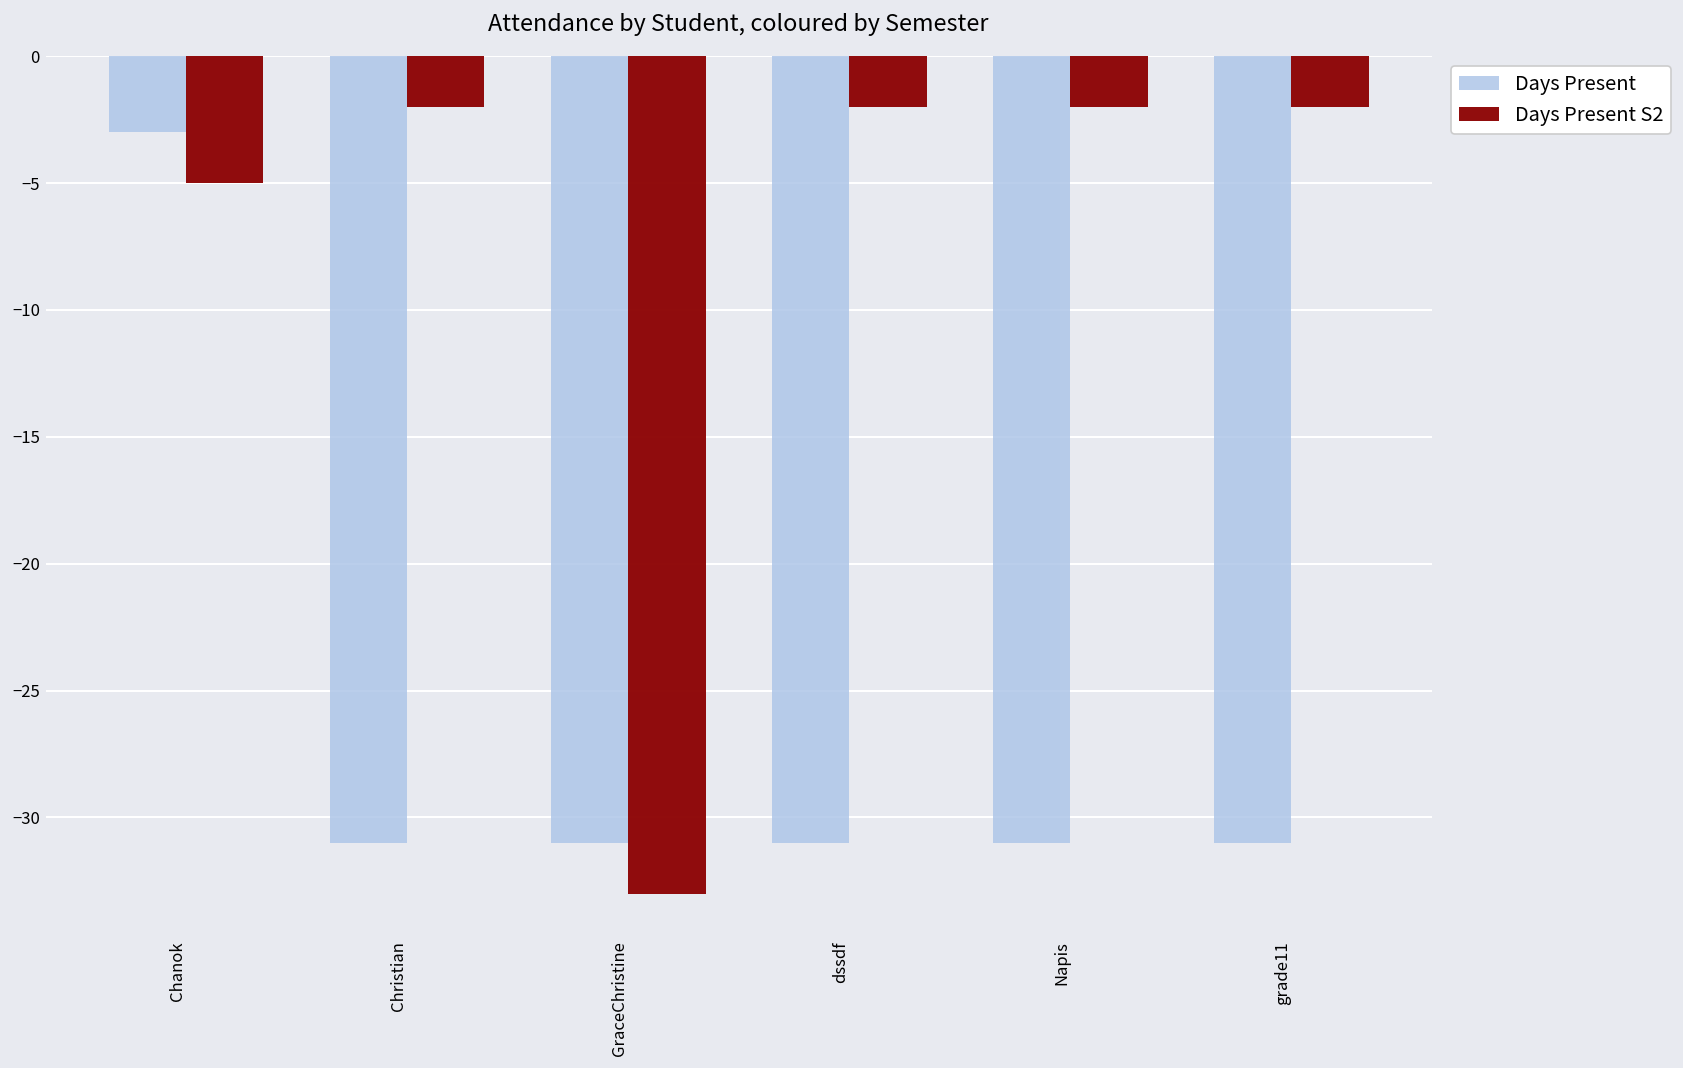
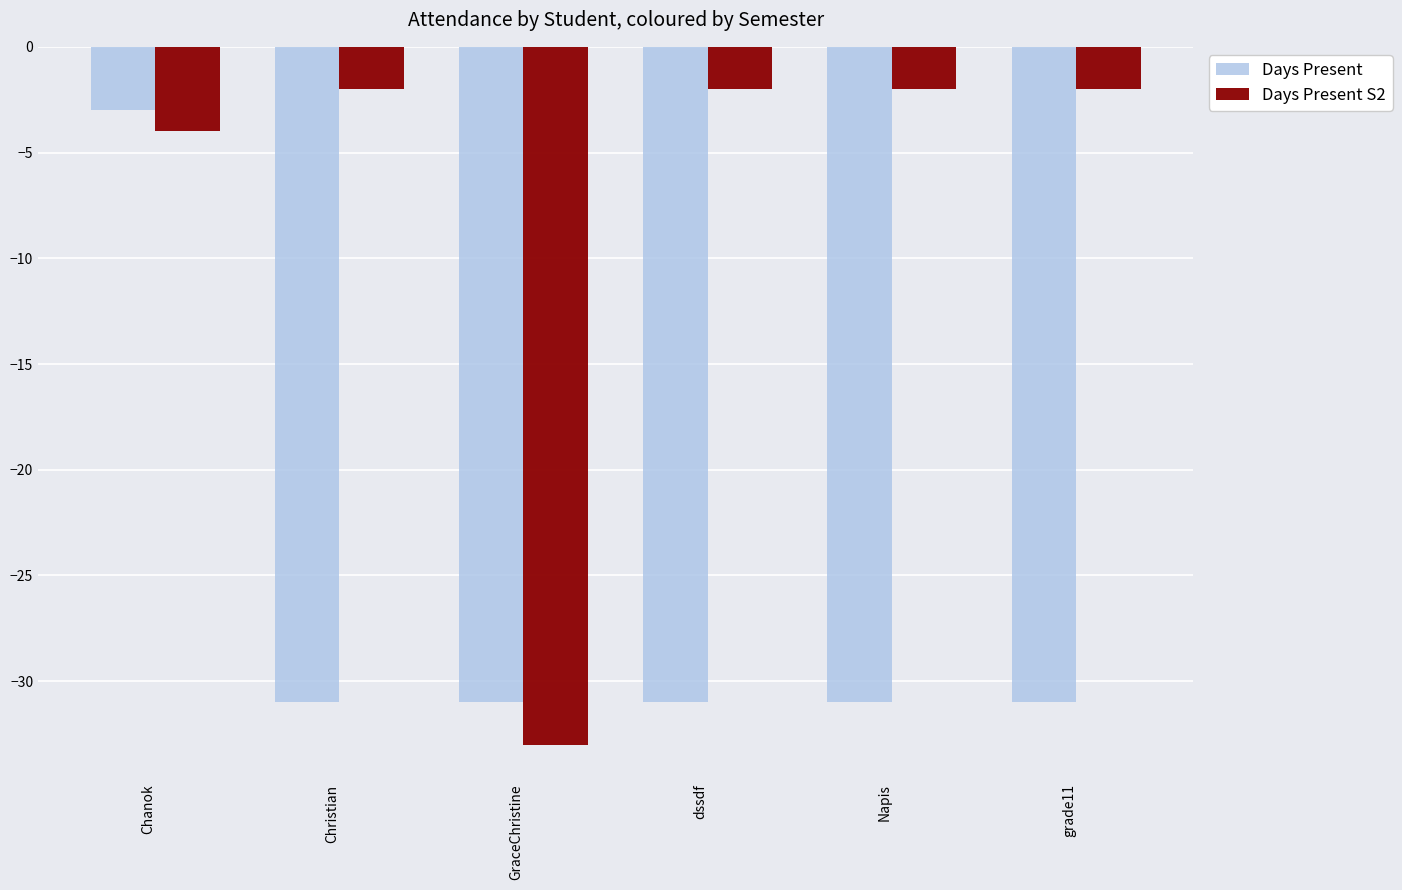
Days Present S2, Chanok: -5.0 -> -4.0
